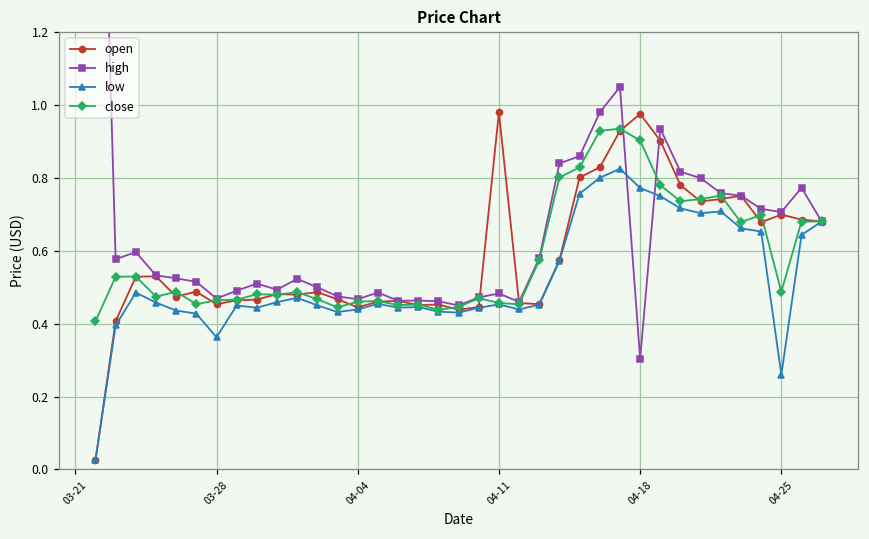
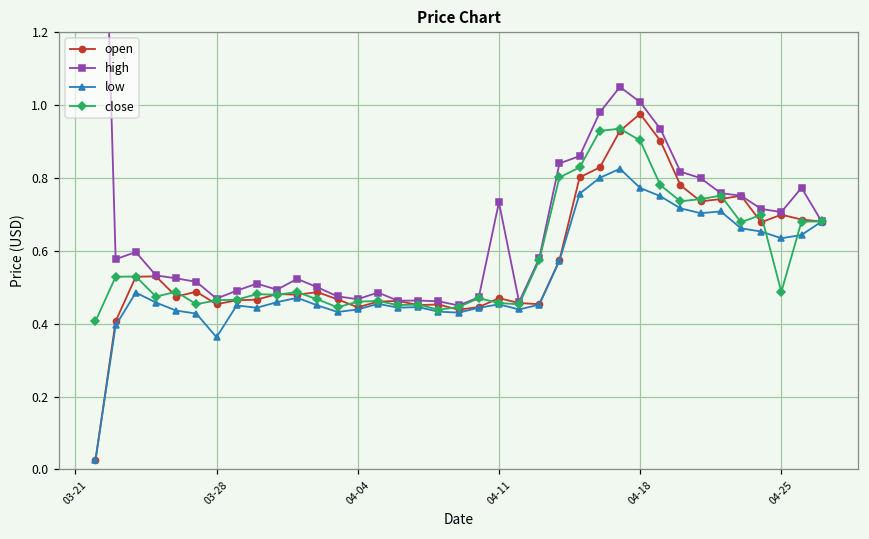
open, 04-11: 0.98 -> 0.47
high, 04-11: 0.48 -> 0.73
high, 04-18: 0.30 -> 1.01
low, 04-25: 0.26 -> 0.63
